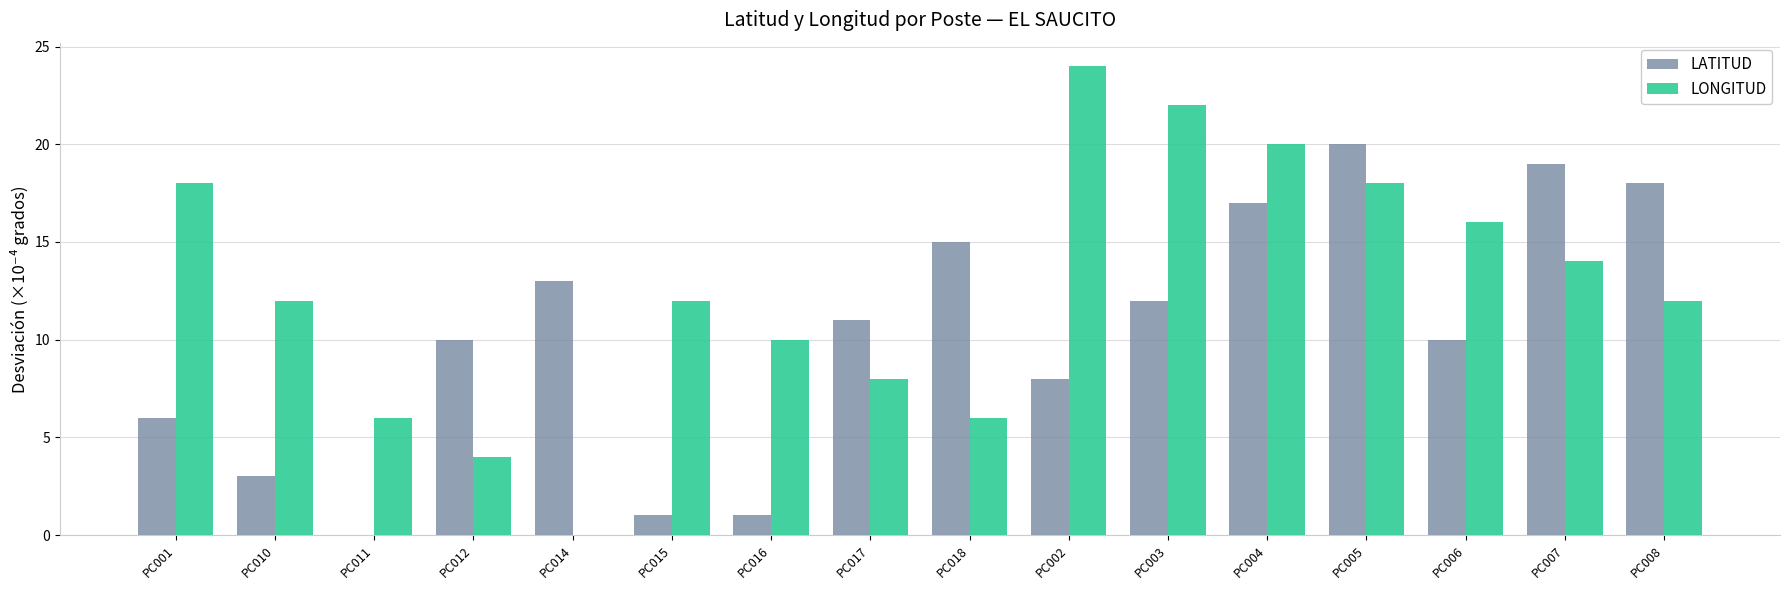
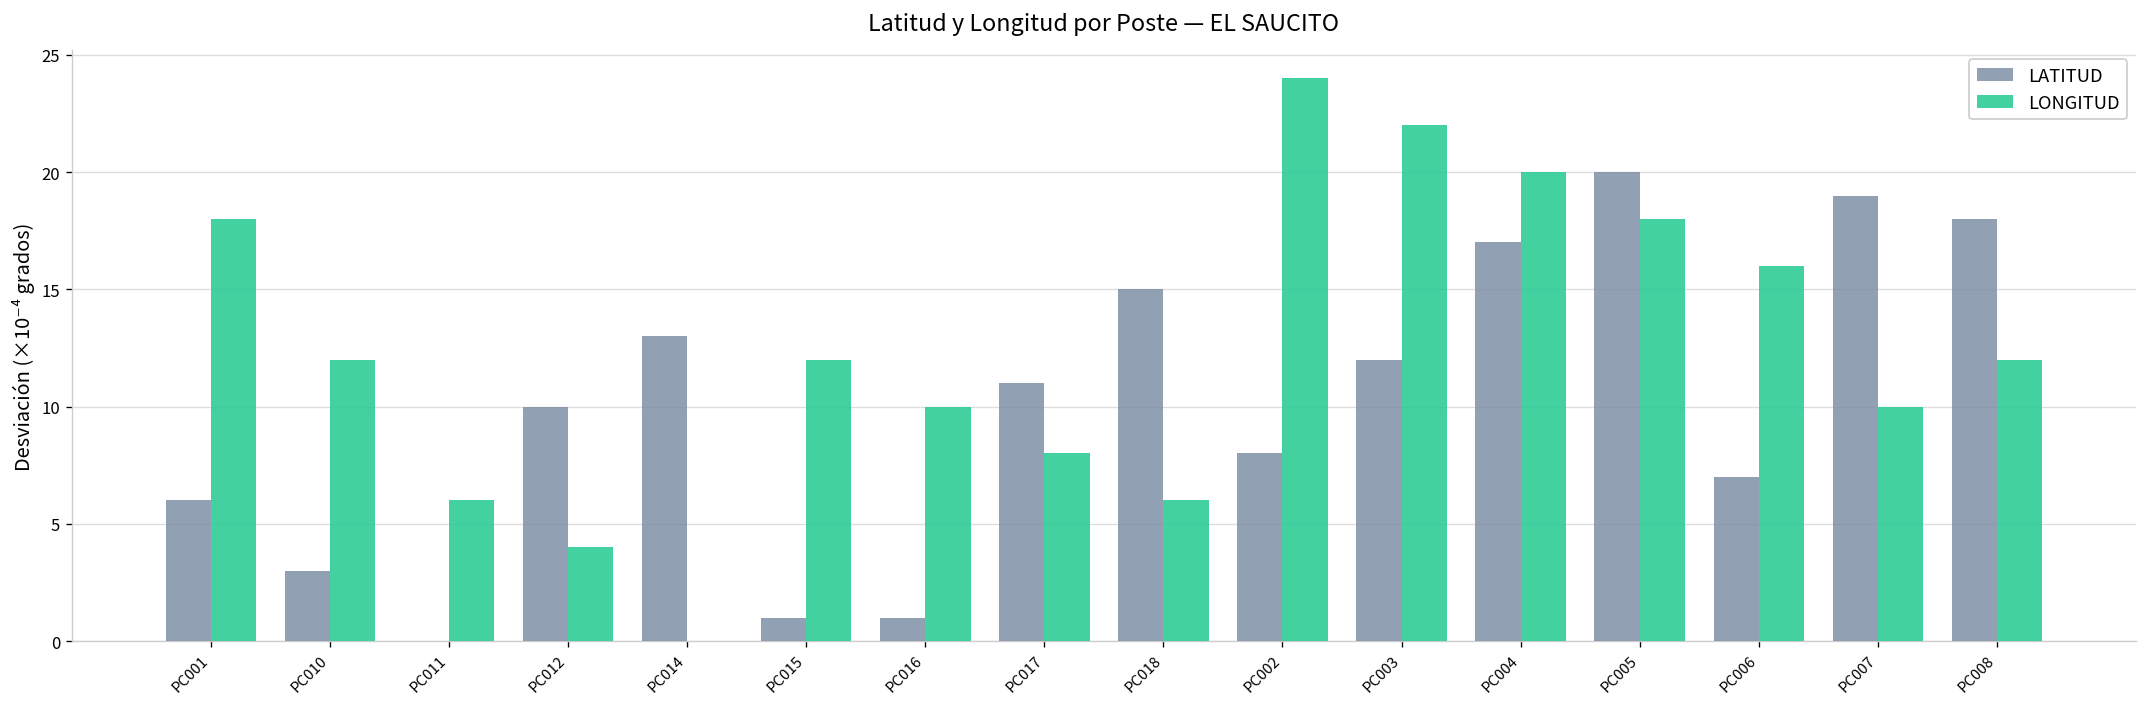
LATITUD, PC006: 10.0 -> 7.0
LONGITUD, PC007: 14.0 -> 10.0
